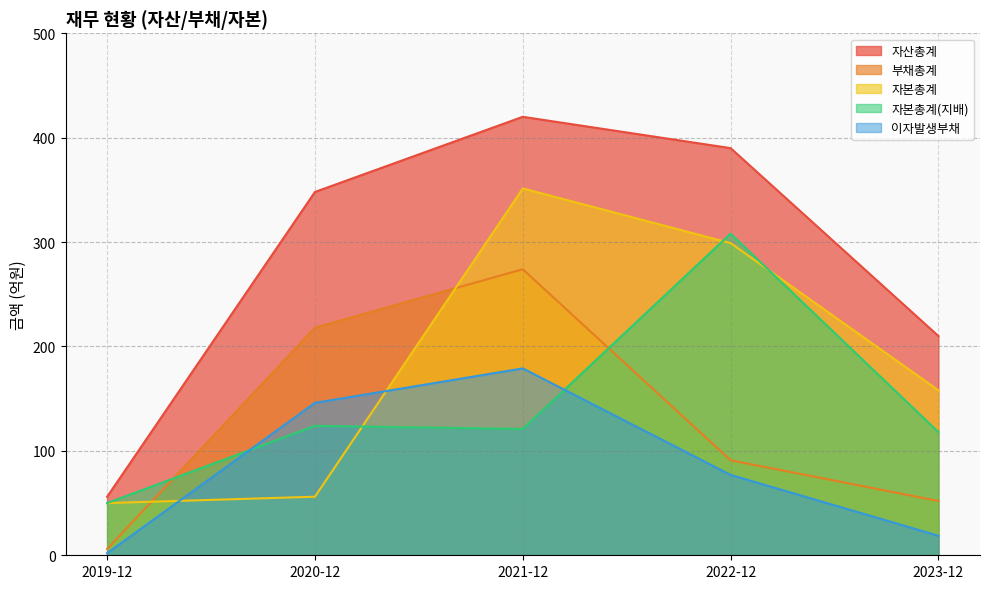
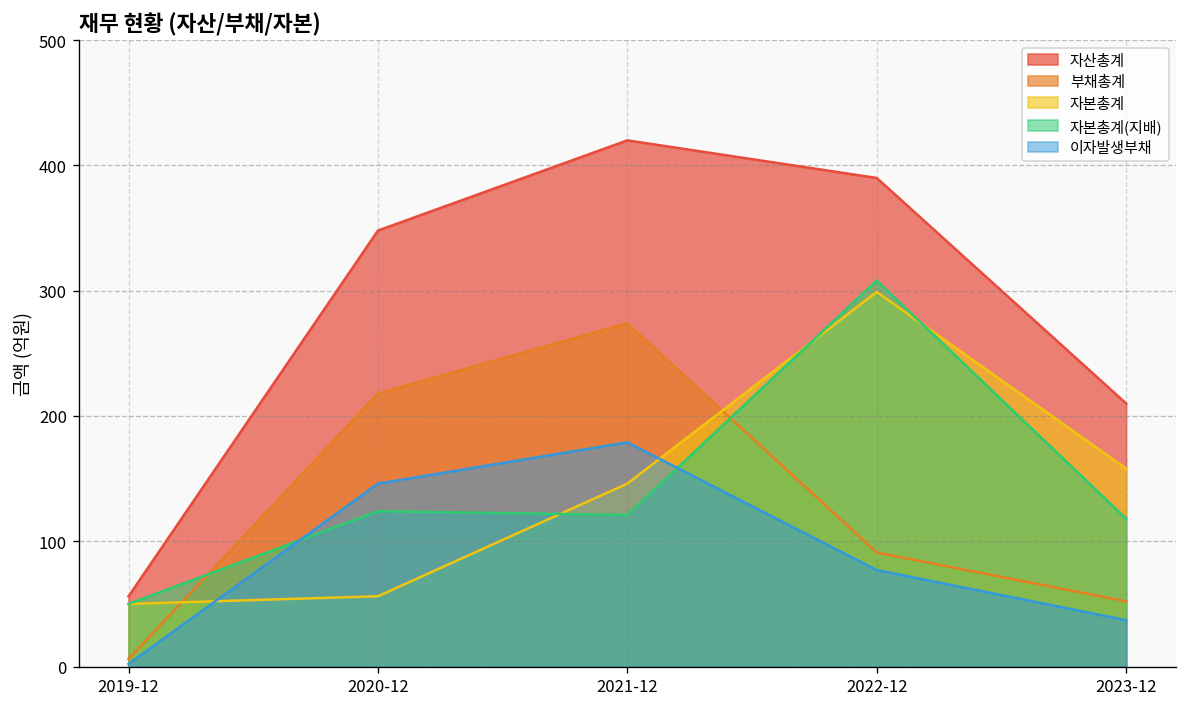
자본총계, 2021-12: 351 -> 146
이자발생부채, 2023-12: 19 -> 37
